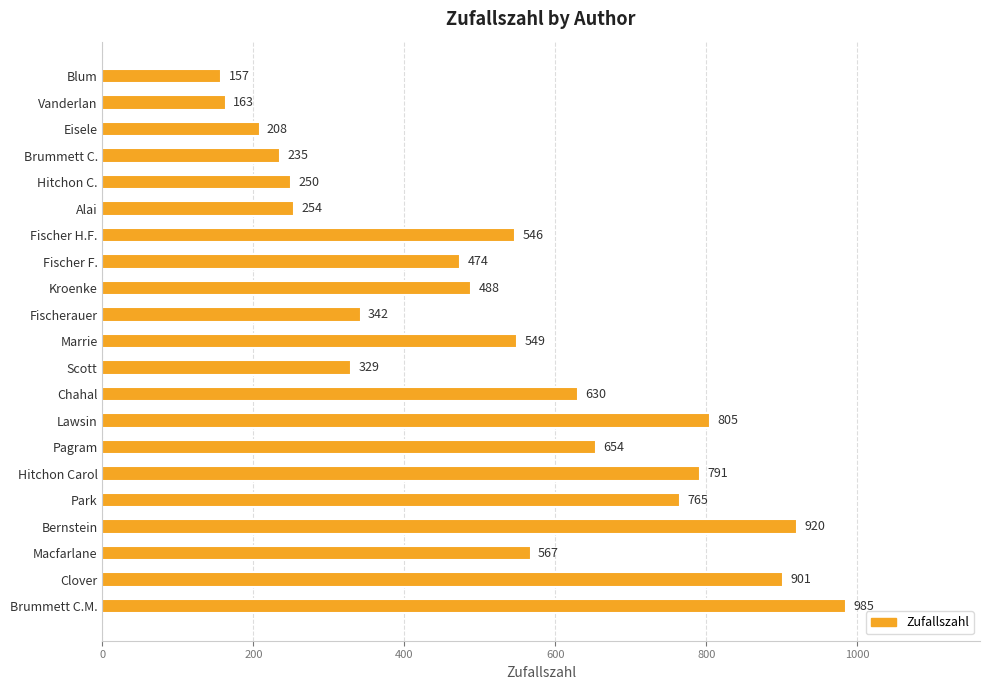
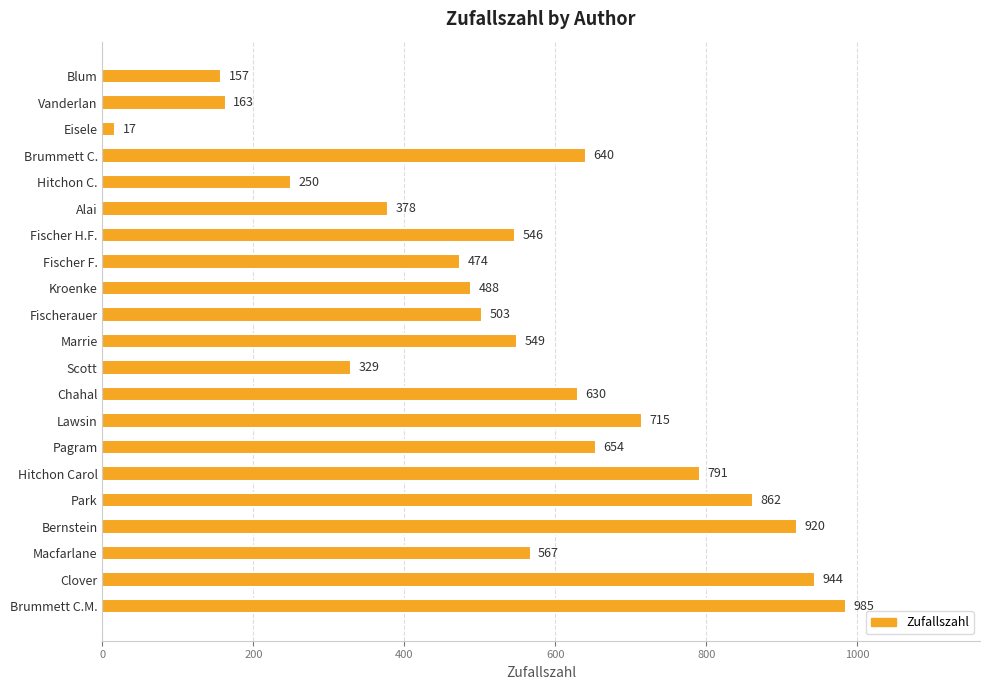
Eisele: 208 -> 17
Brummett C.: 235 -> 640
Alai: 254 -> 378
Fischerauer: 342 -> 503
Lawsin: 805 -> 715
Park: 765 -> 862
Clover: 901 -> 944
